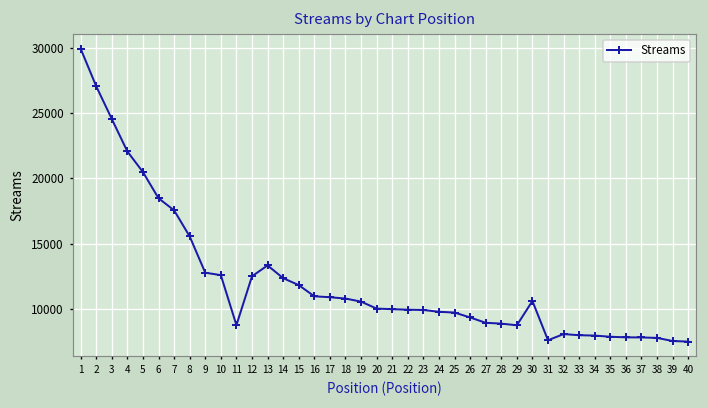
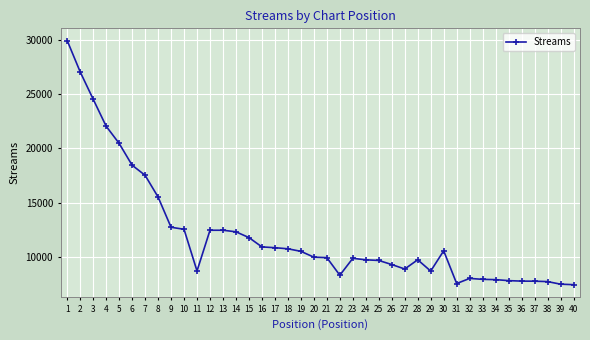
13: 13300 -> 12500
22: 9900 -> 8400
28: 8900 -> 9800
